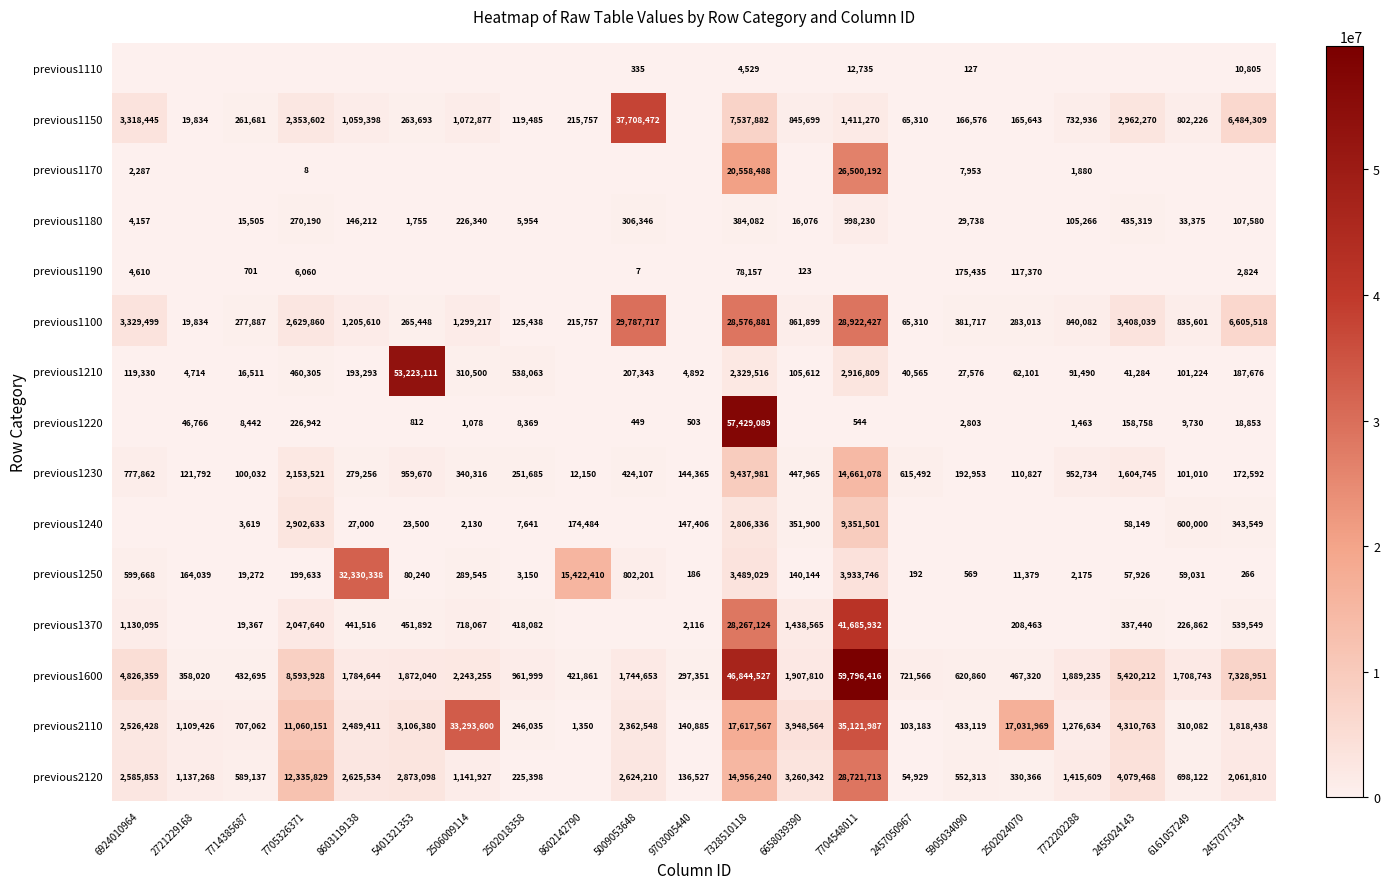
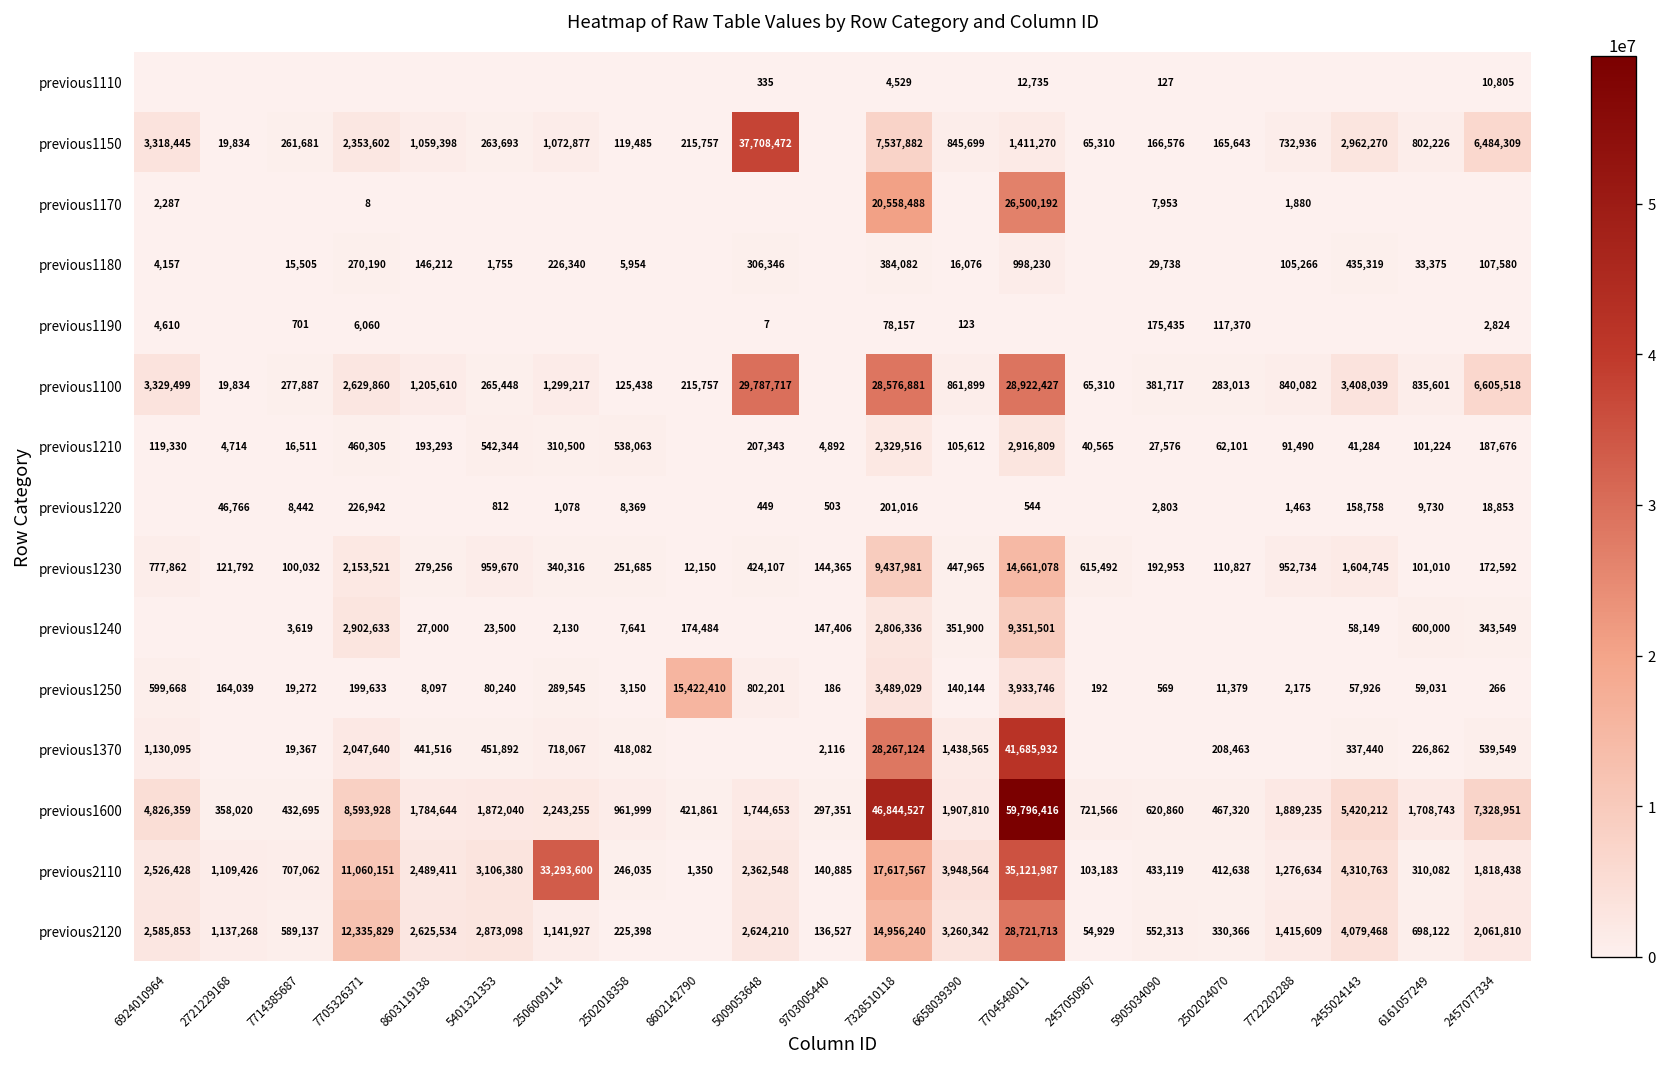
previous1210, 5401321353: 53,223,111 -> 542,344
previous1220, 7328510118: 57,429,089 -> 201,016
previous1250, 8603119138: 32,330,338 -> 8,097
previous2110, 2502024070: 17,031,969 -> 412,638
